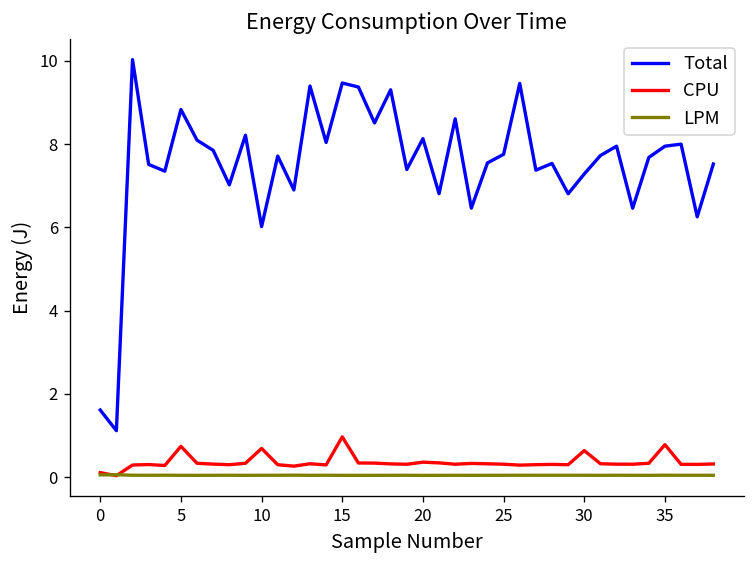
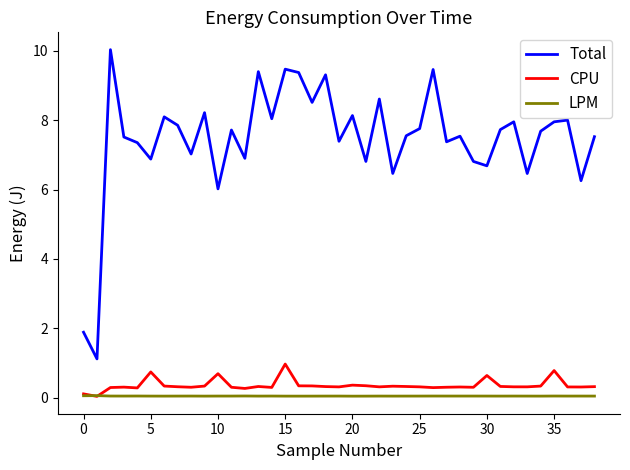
Total, 0: 1.6 -> 1.9
Total, 5: 8.8 -> 6.9
Total, 30: 7.3 -> 6.7
